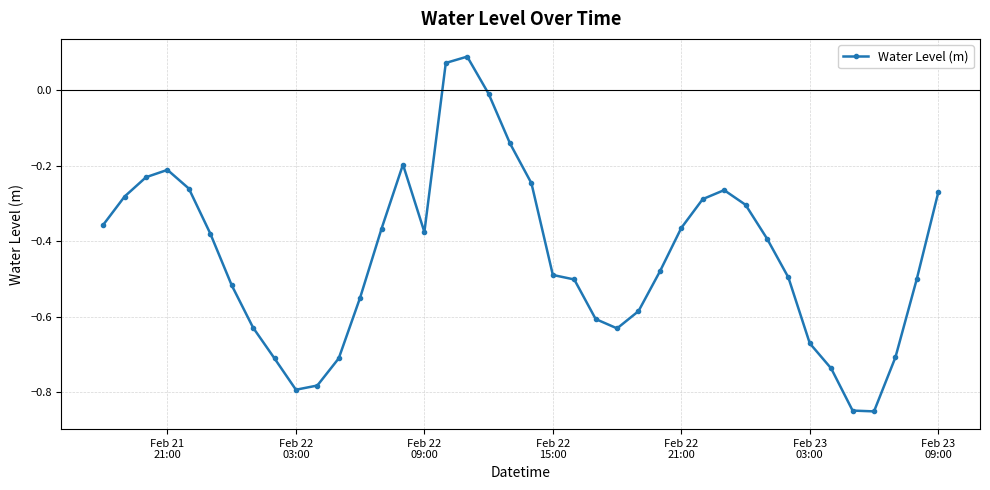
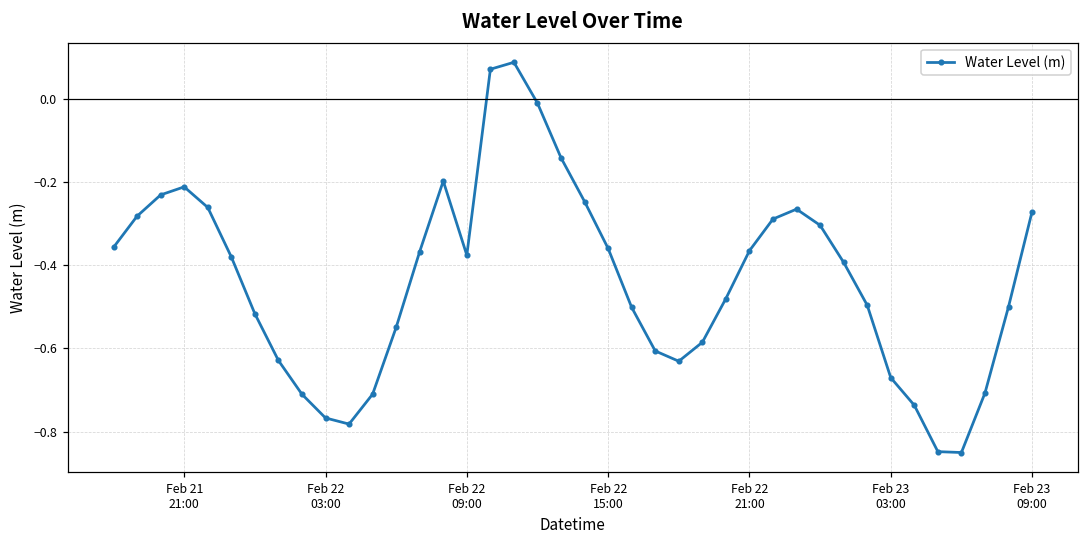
Feb 22 03:00: -0.79 -> -0.77
Feb 22 15:00: -0.49 -> -0.36
